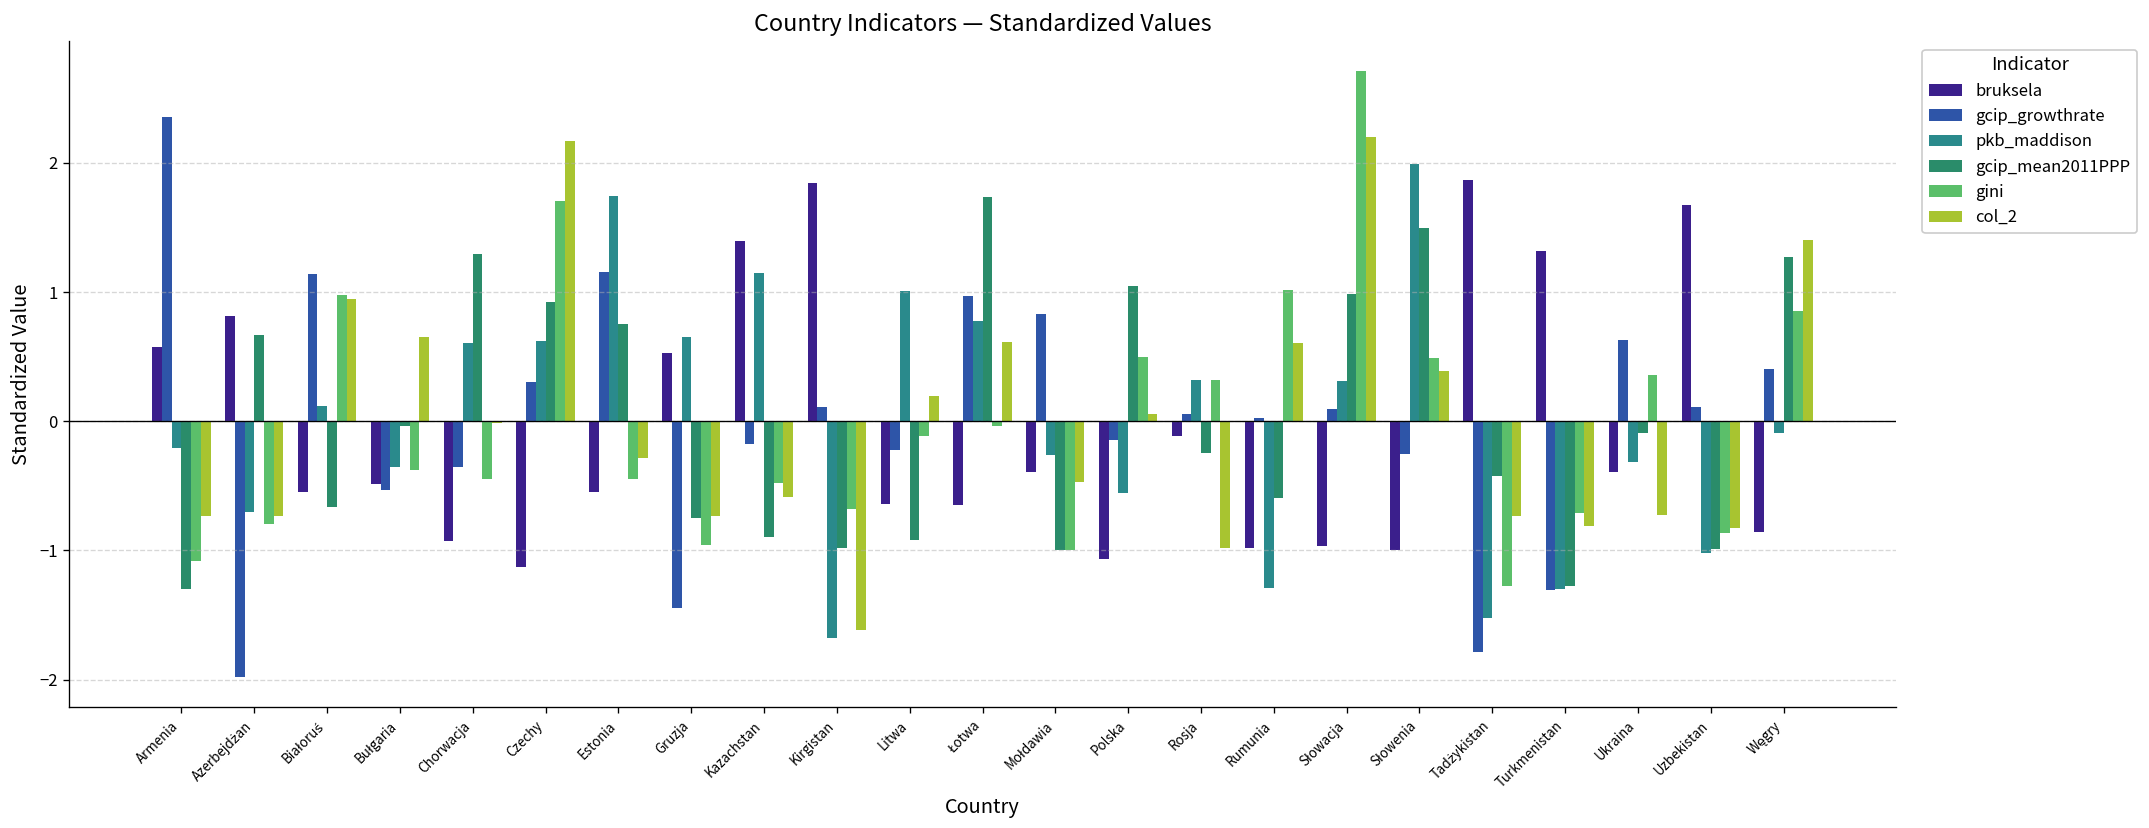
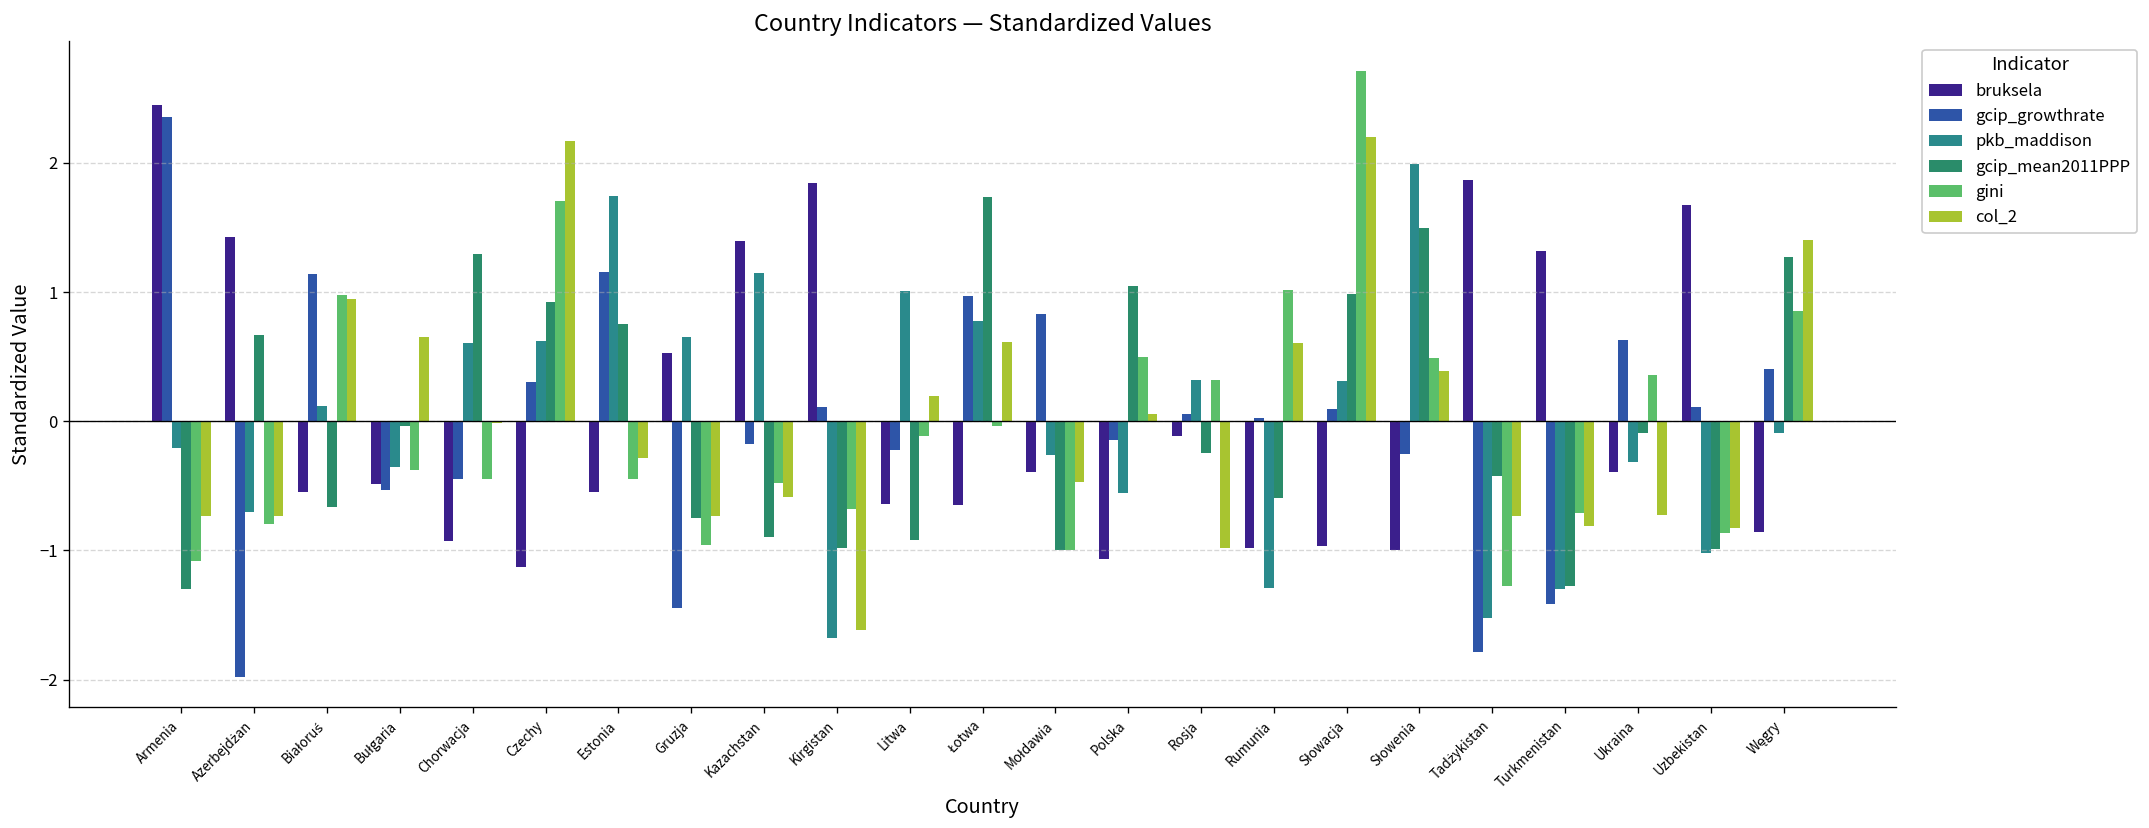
bruksela, Armenia: 0.58 -> 2.45
bruksela, Azerbejdżan: 0.82 -> 1.43
gcip_growthrate, Chorwacja: -0.35 -> -0.45
gcip_growthrate, Turkmenistan: -1.30 -> -1.41
